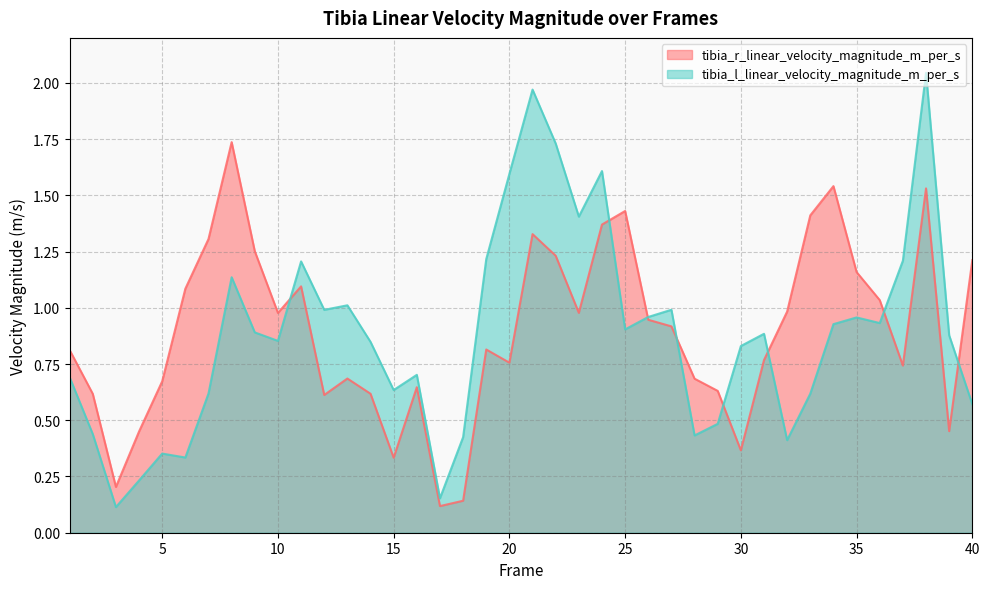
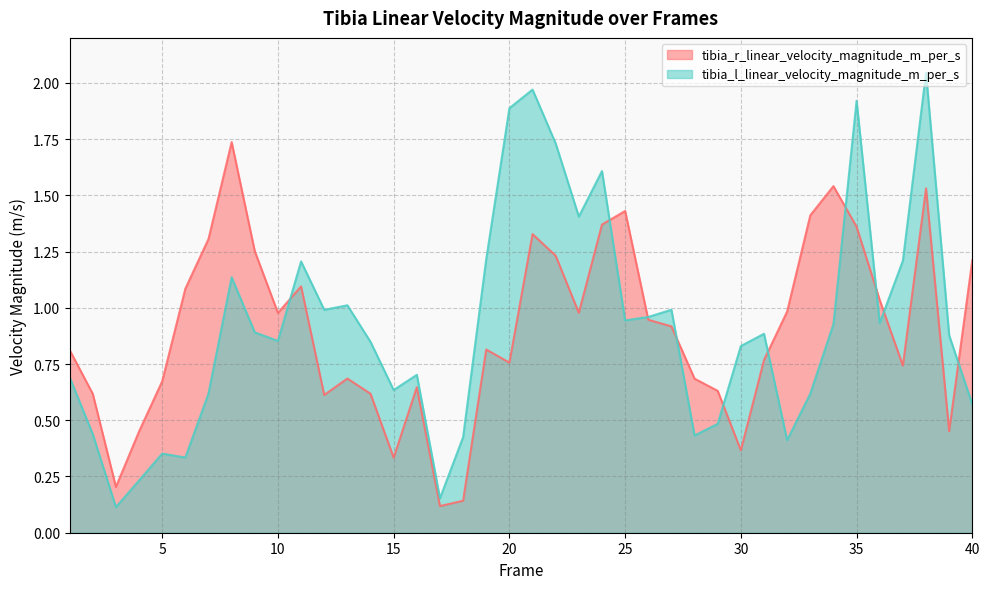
tibia_l_linear_velocity_magnitude_m_per_s, 20: 1.60 -> 1.89
tibia_l_linear_velocity_magnitude_m_per_s, 25: 0.90 -> 0.94
tibia_r_linear_velocity_magnitude_m_per_s, 35: 1.16 -> 1.36
tibia_l_linear_velocity_magnitude_m_per_s, 35: 0.96 -> 1.92
